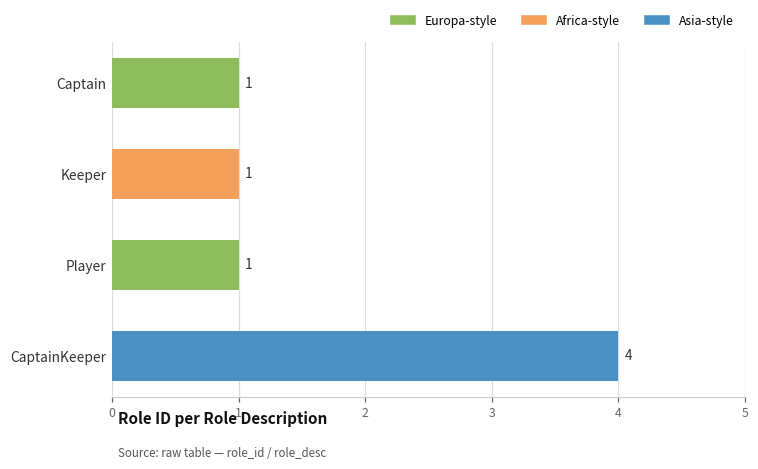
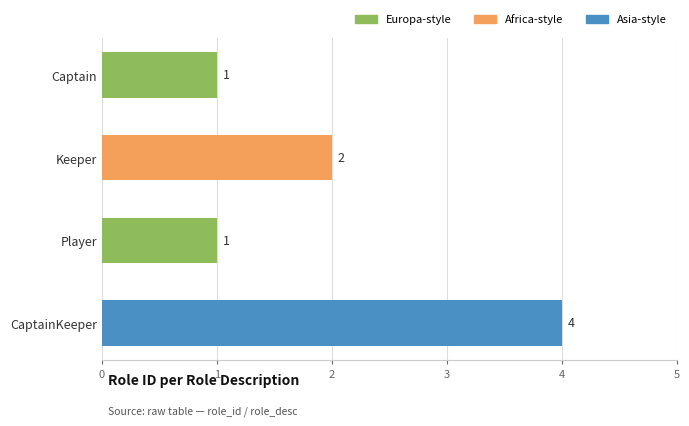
Keeper: 1 -> 2
